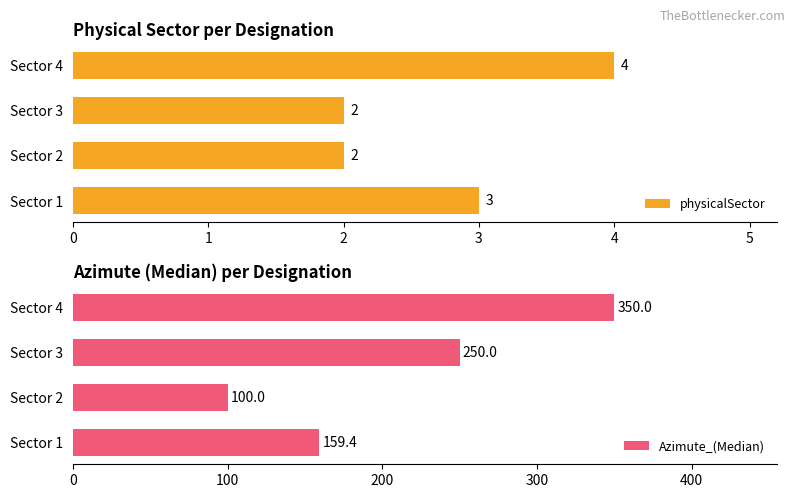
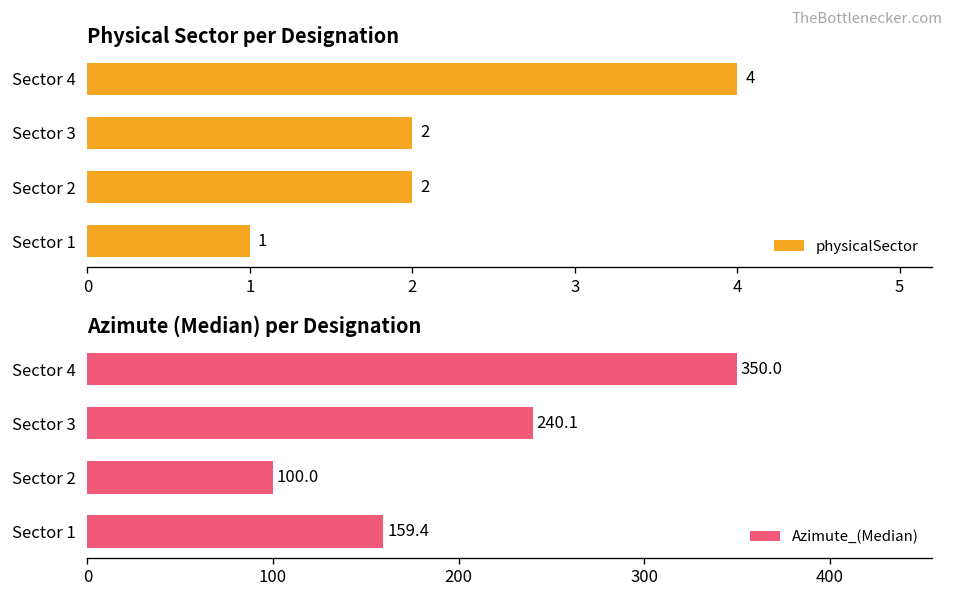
Physical Sector per Designation, Sector 1: 3 -> 1
Azimute (Median) per Designation, Sector 3: 250.0 -> 240.1
